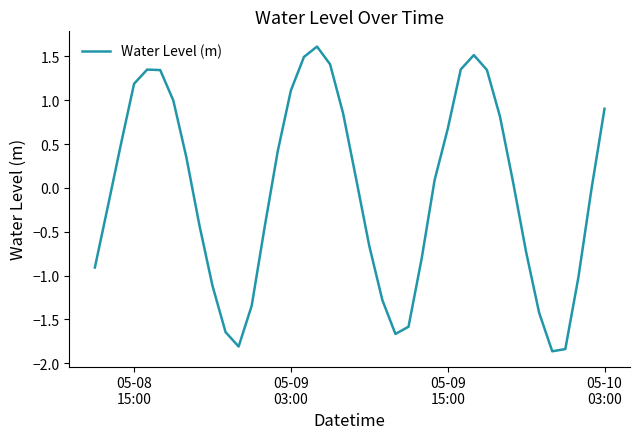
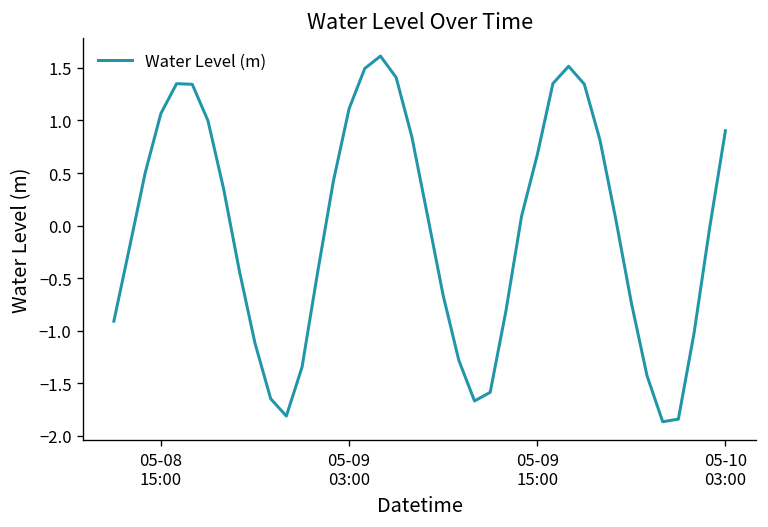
05-08 15:00: 1.2 -> 1.1
